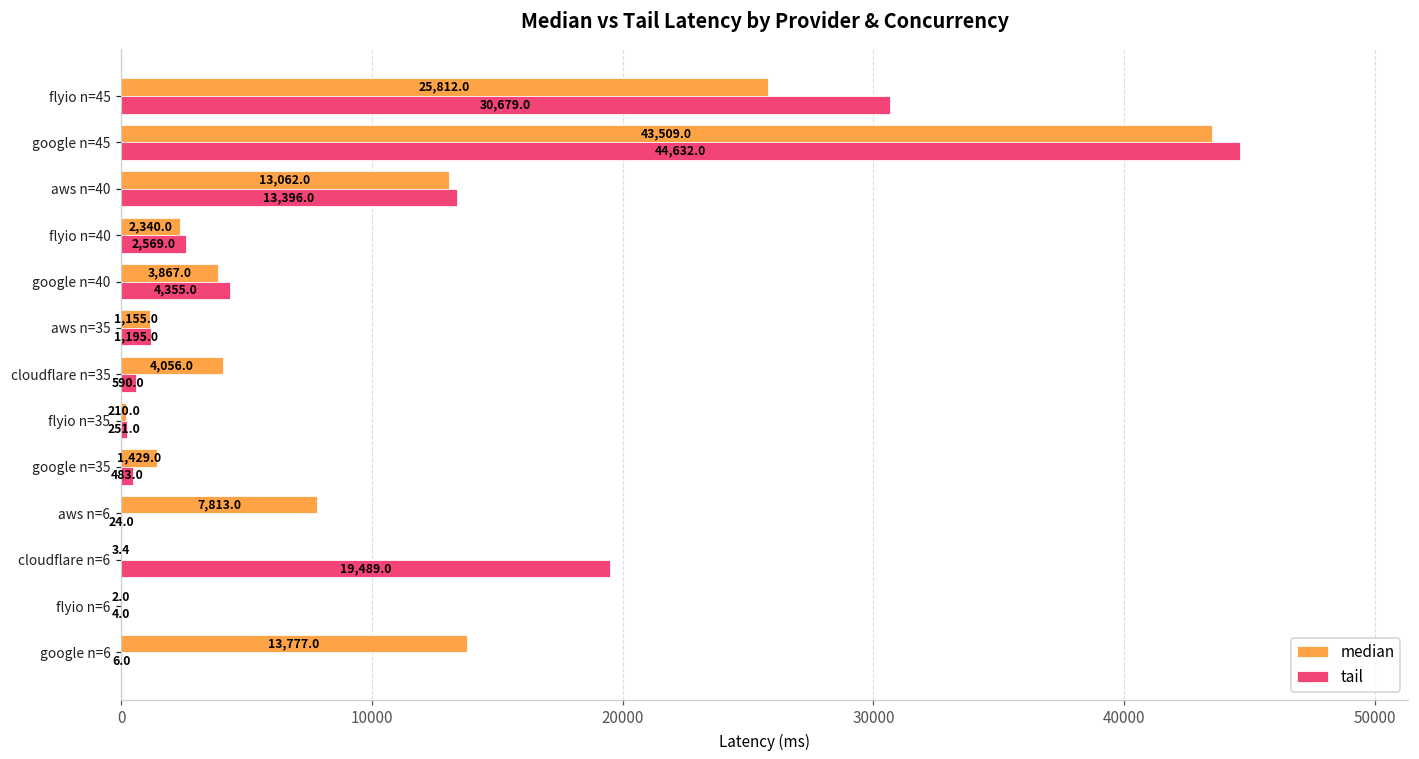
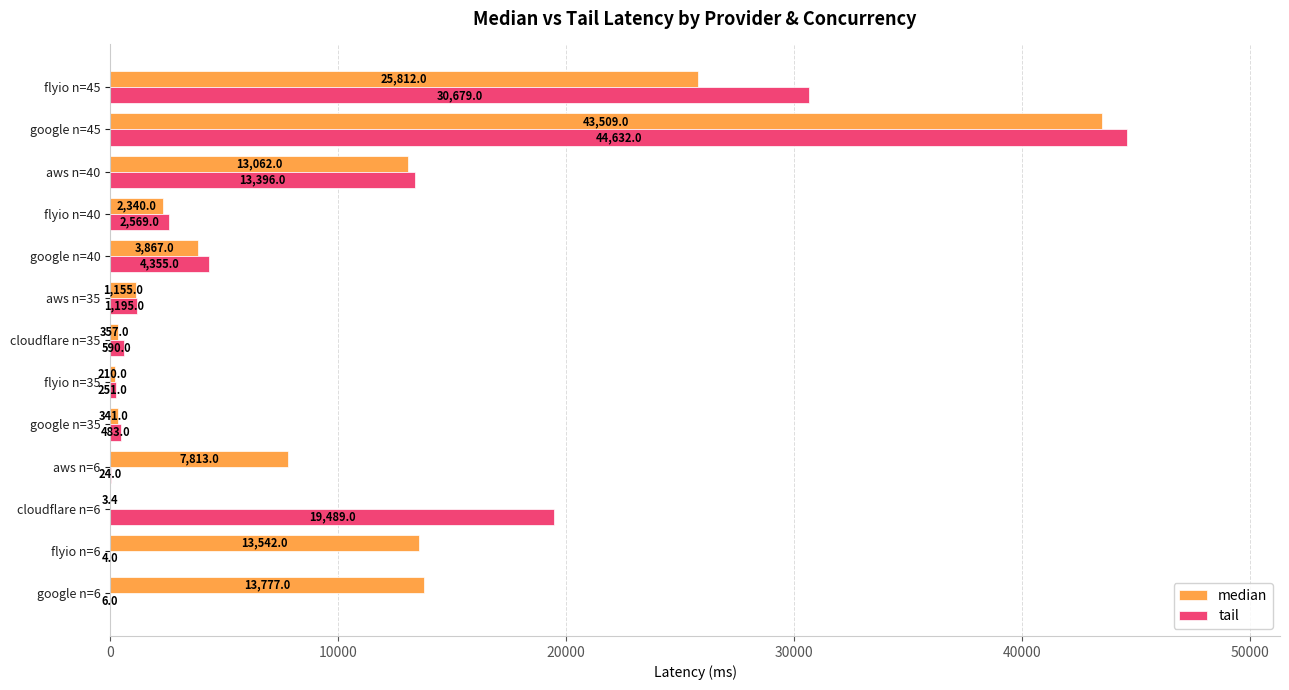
median, cloudflare n=35: 4,056.0 -> 357.0
median, google n=35: 1,429.0 -> 341.0
median, flyio n=6: 2.0 -> 13,542.0
